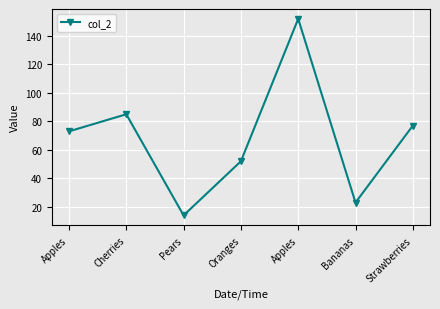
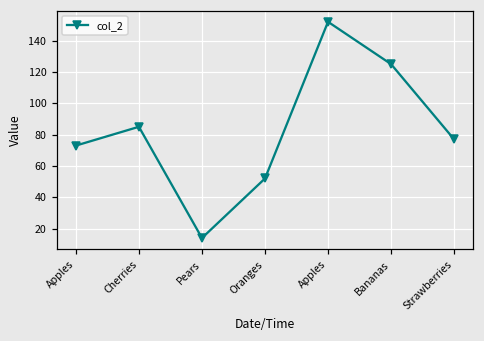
Bananas: 23 -> 125
